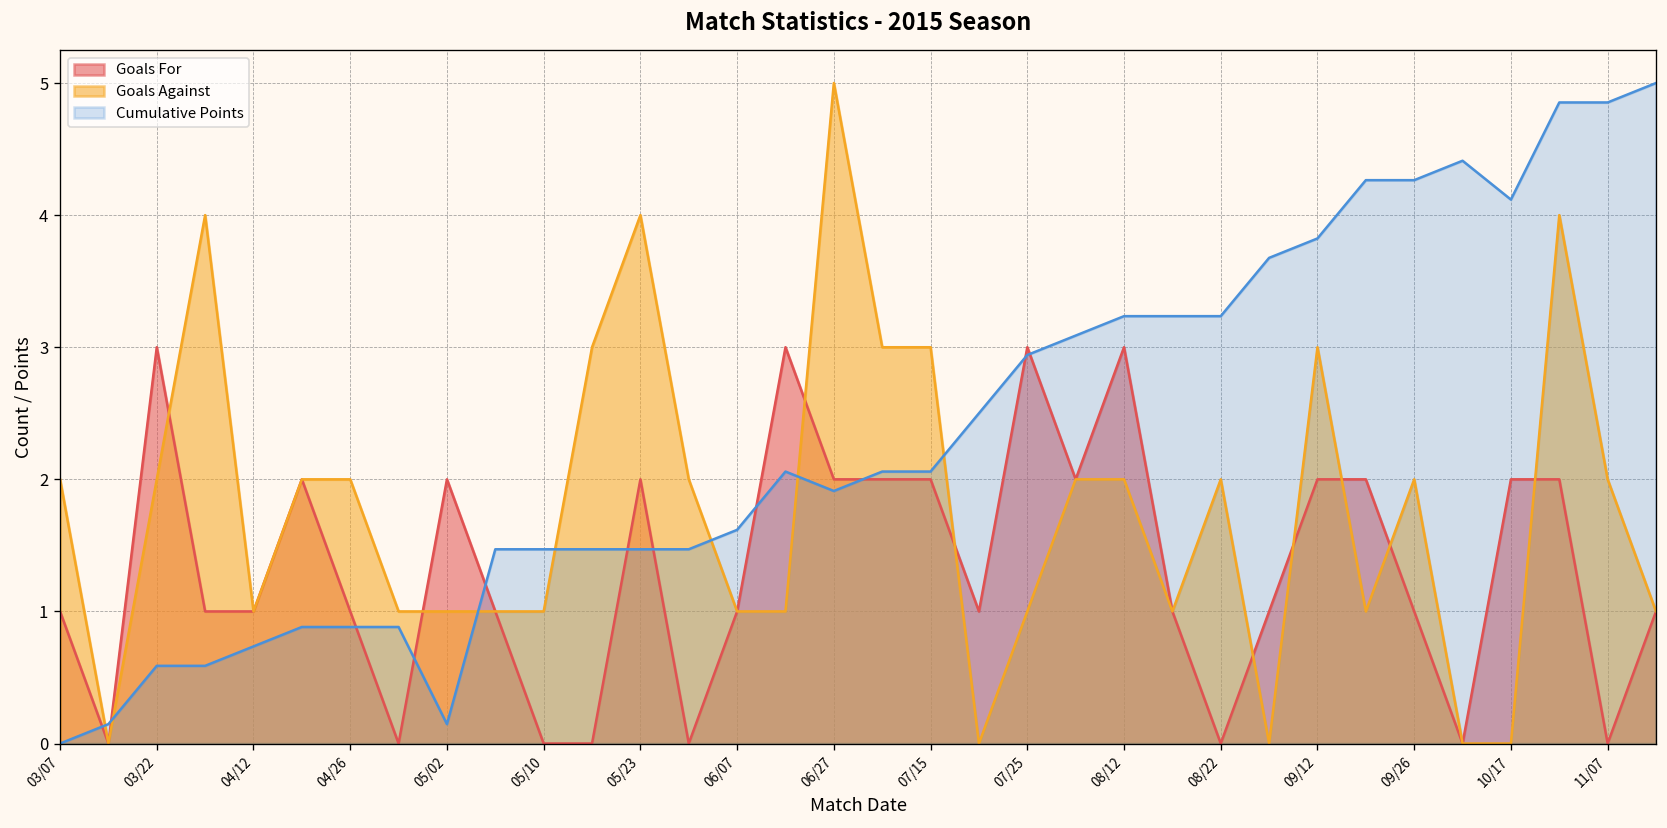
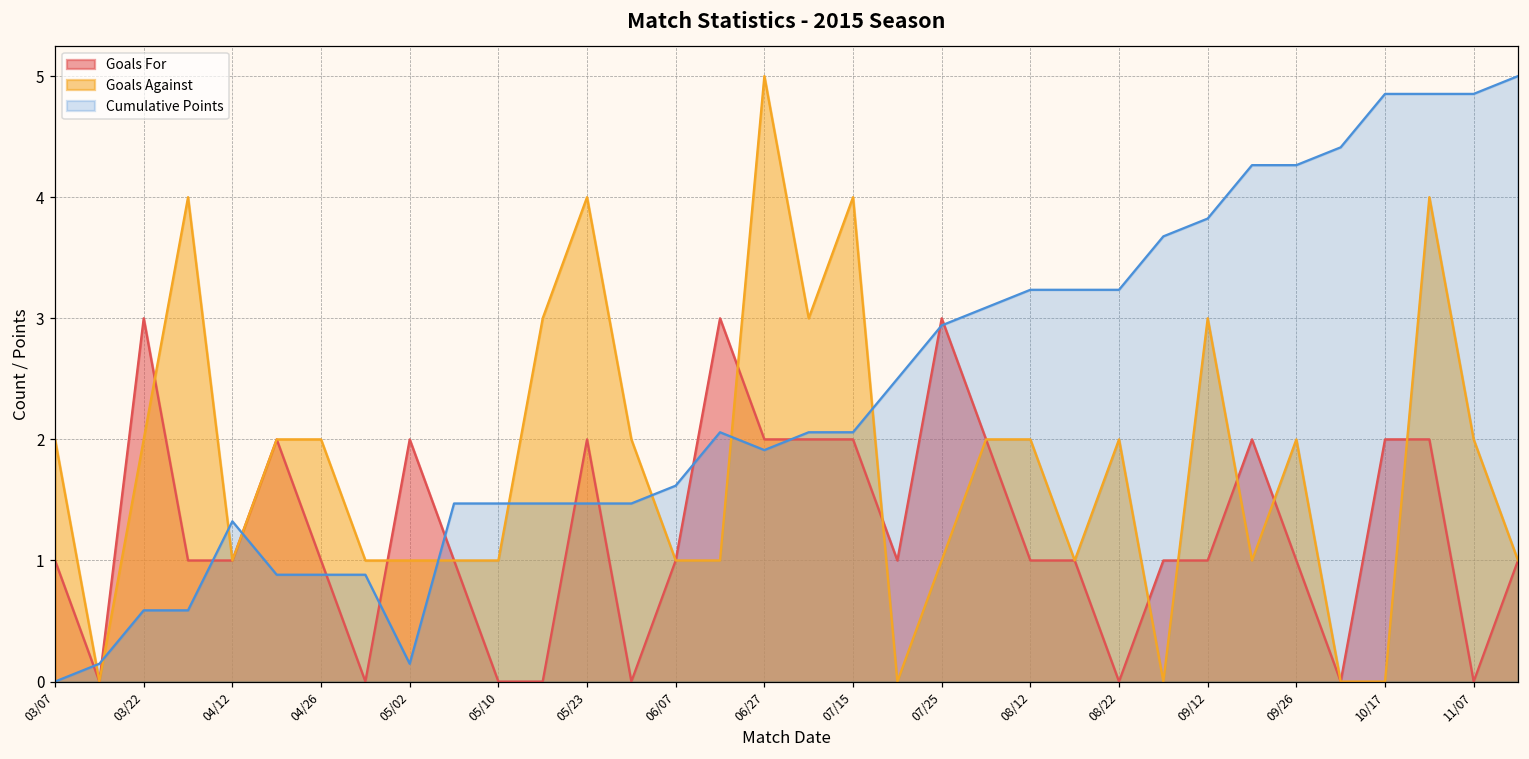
Cumulative Points, 04/12: 0.74 -> 1.32
Goals Against, 07/15: 3 -> 4
Goals For, 08/12: 3 -> 1
Goals For, 09/12: 2 -> 1
Cumulative Points, 10/17: 4.12 -> 4.85
